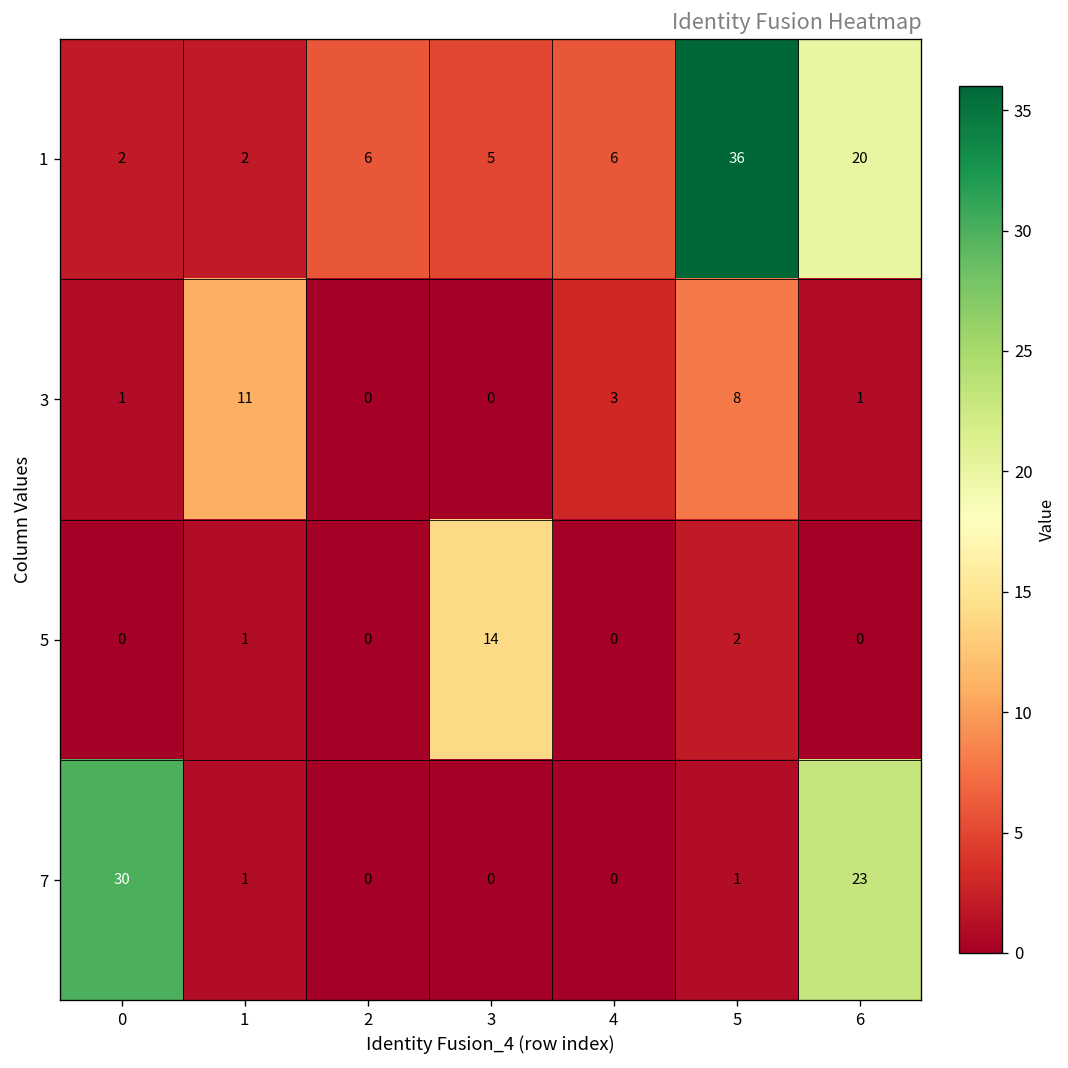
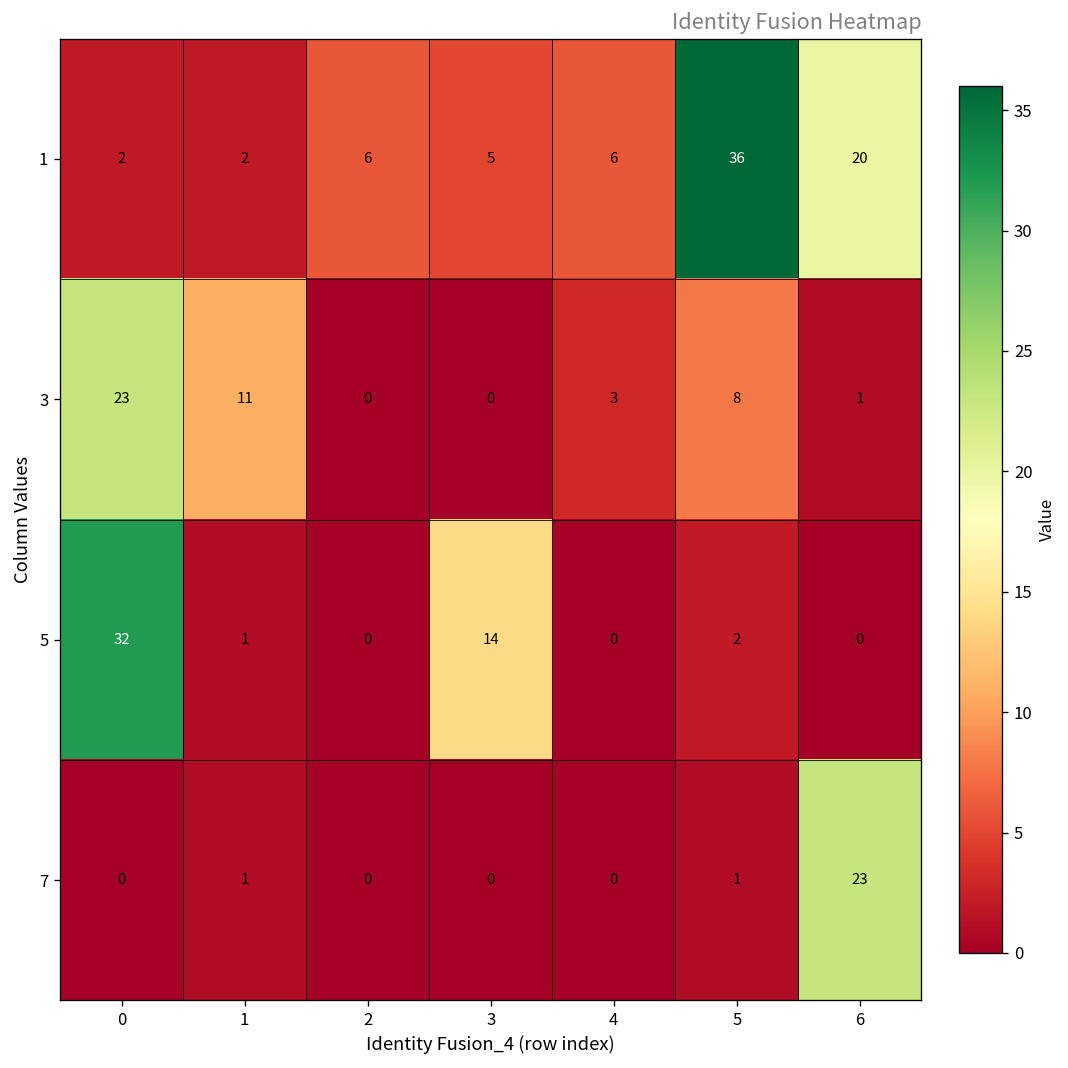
3, 0: 1 -> 23
5, 0: 0 -> 32
7, 0: 30 -> 0
